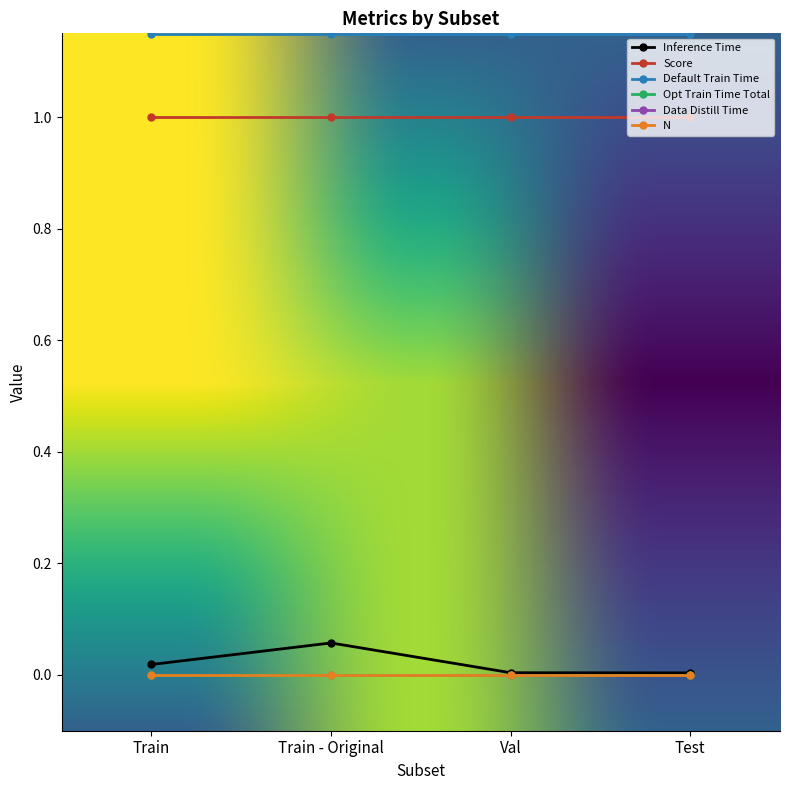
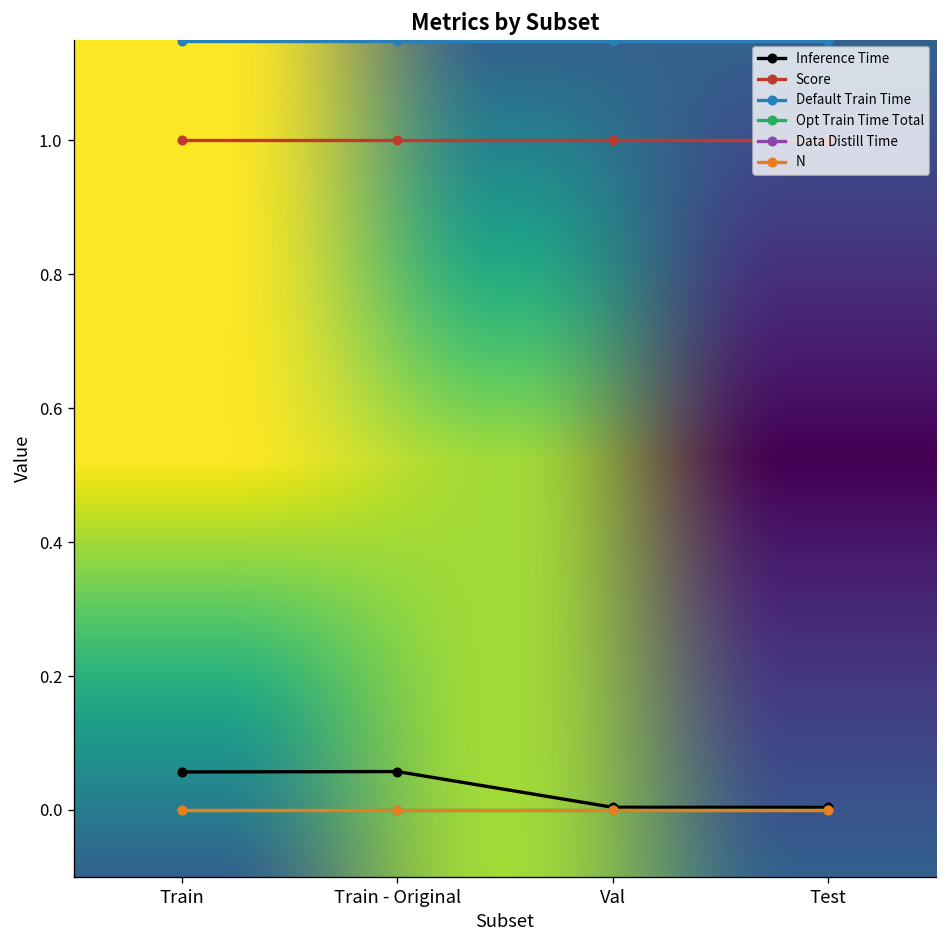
Inference Time, Train: 0.02 -> 0.06
